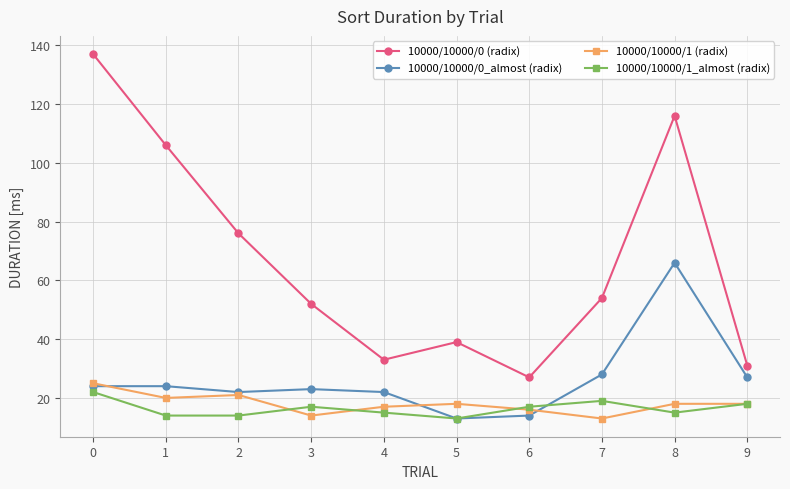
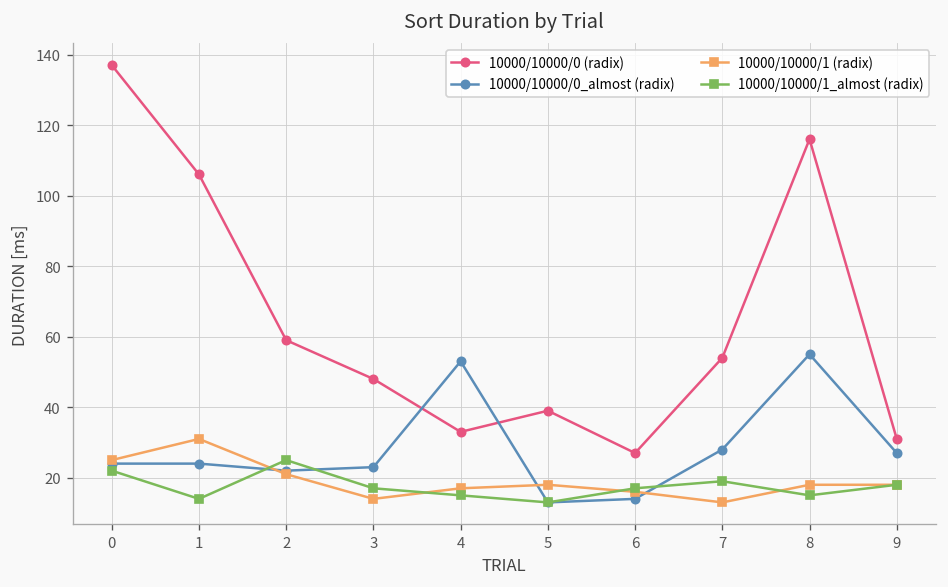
10000/10000/1 (radix), 1: 20 -> 31
10000/10000/0 (radix), 2: 76 -> 59
10000/10000/1_almost (radix), 2: 14 -> 25
10000/10000/0 (radix), 3: 52 -> 48
10000/10000/0_almost (radix), 4: 22 -> 53
10000/10000/0_almost (radix), 8: 66 -> 55
